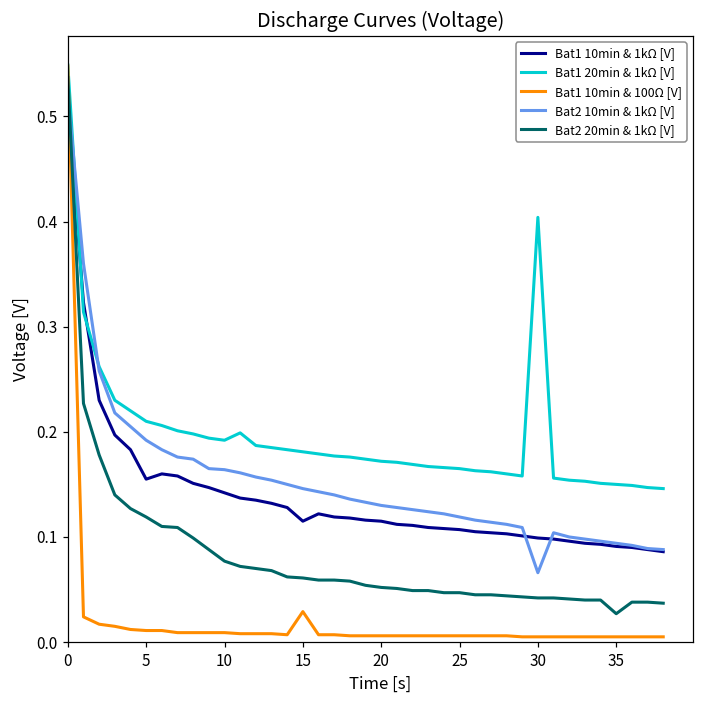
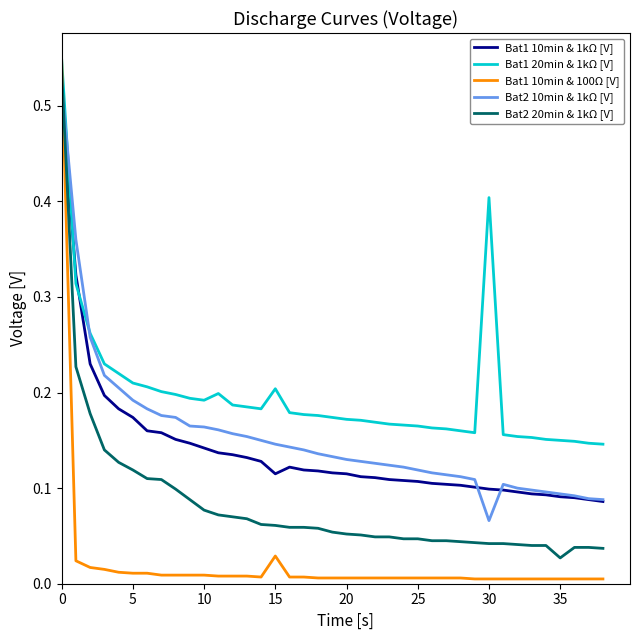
Bat1 10min & 1kΩ [V], 5: 0.16 -> 0.17
Bat1 20min & 1kΩ [V], 15: 0.18 -> 0.20
